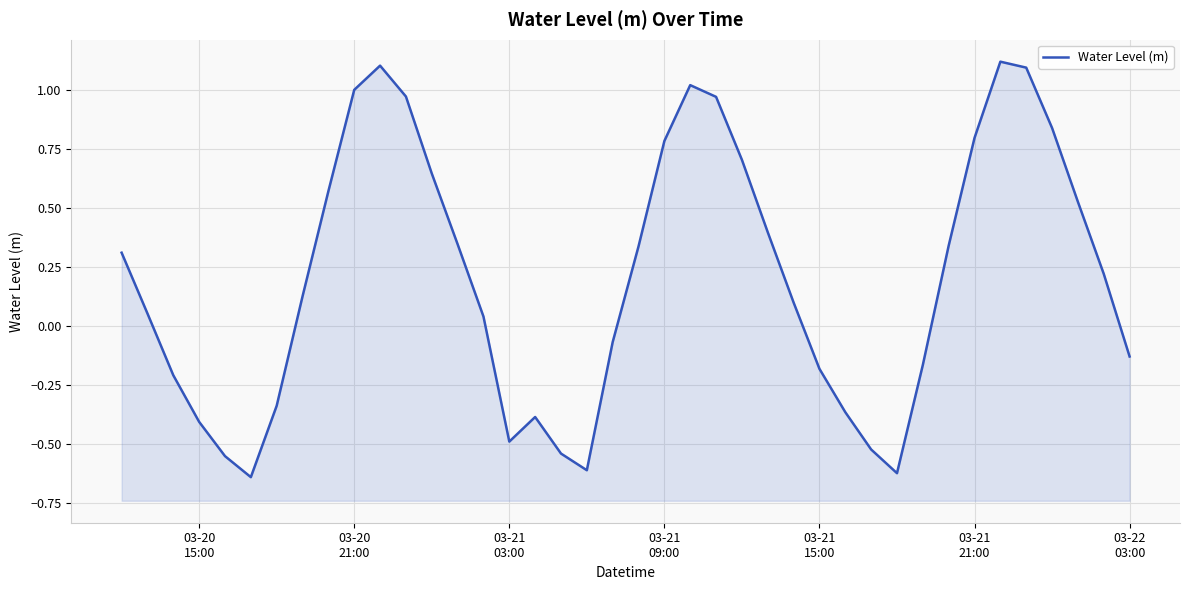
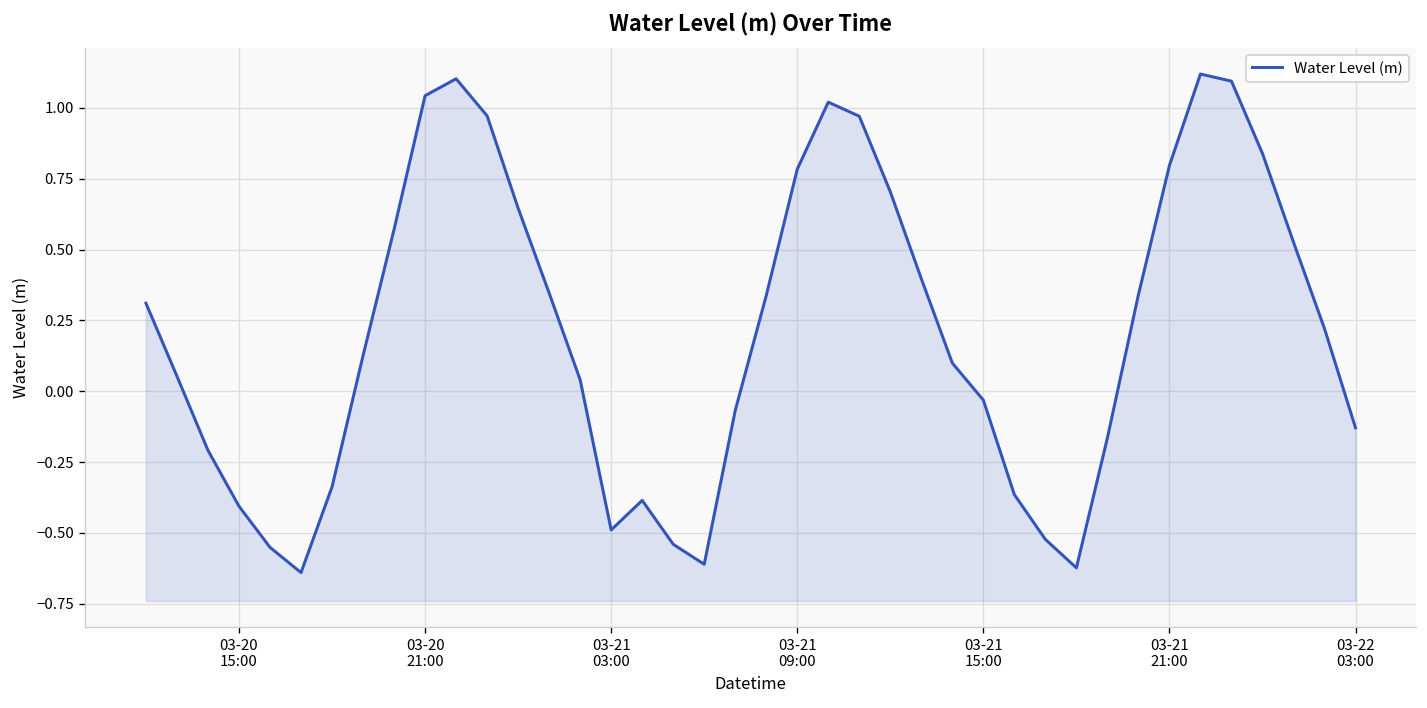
03-20 21:00: 1.00 -> 1.04
03-21 15:00: -0.18 -> -0.03
